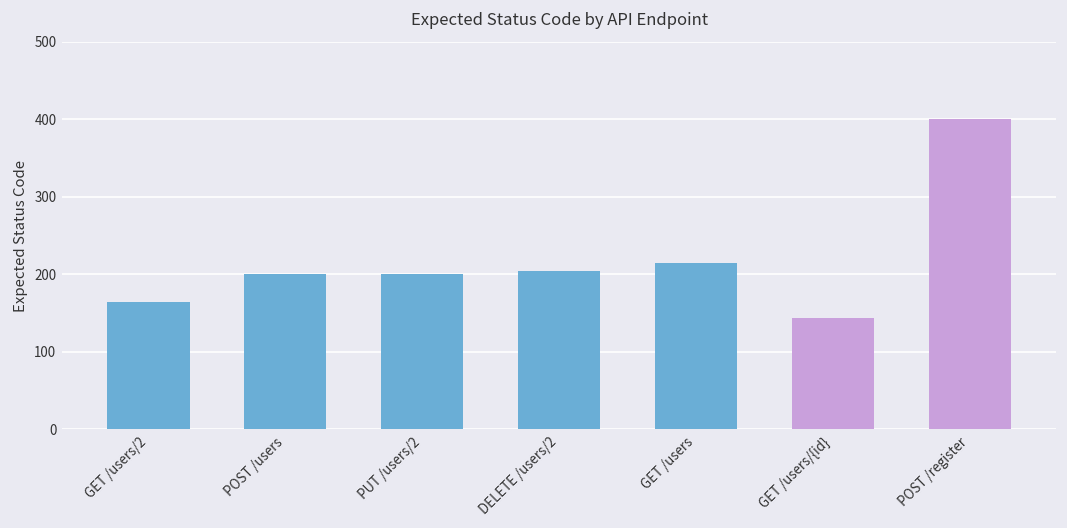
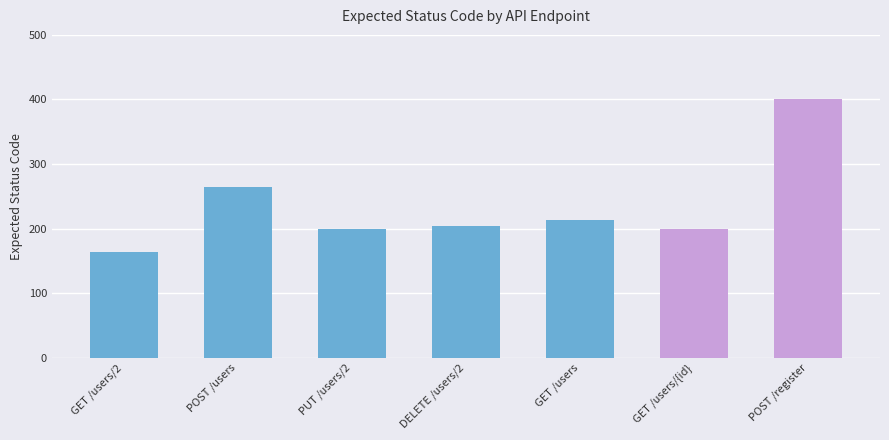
POST /users: 200 -> 270
GET /users/{id}: 140 -> 200
